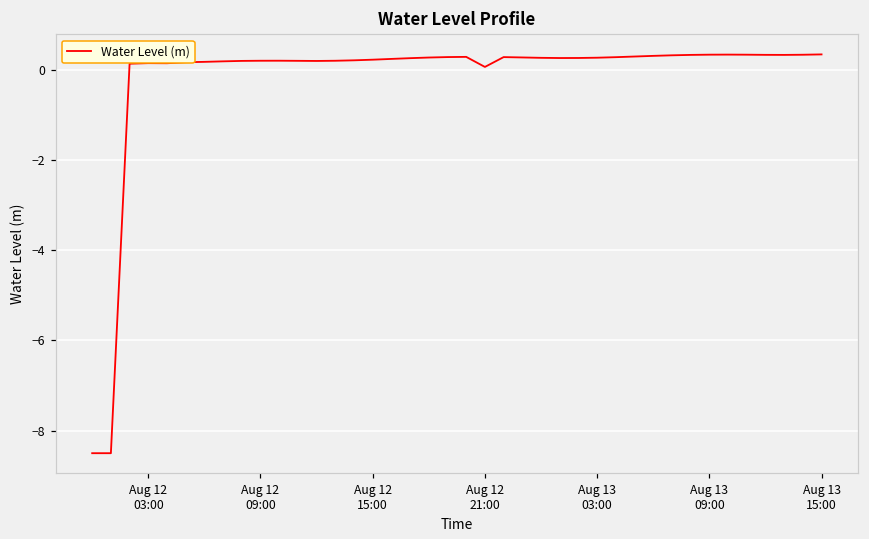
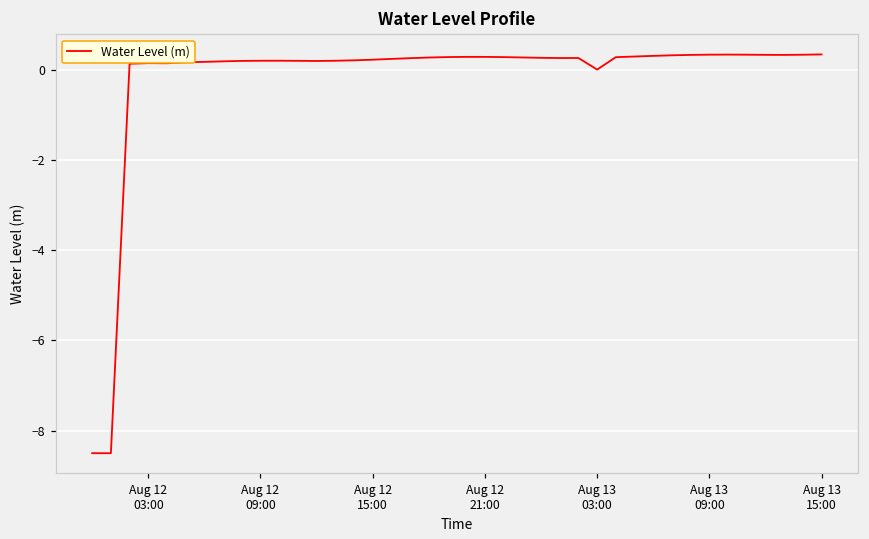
Aug 12 21:00: 0.1 -> 0.3
Aug 13 03:00: 0.3 -> 0.0
